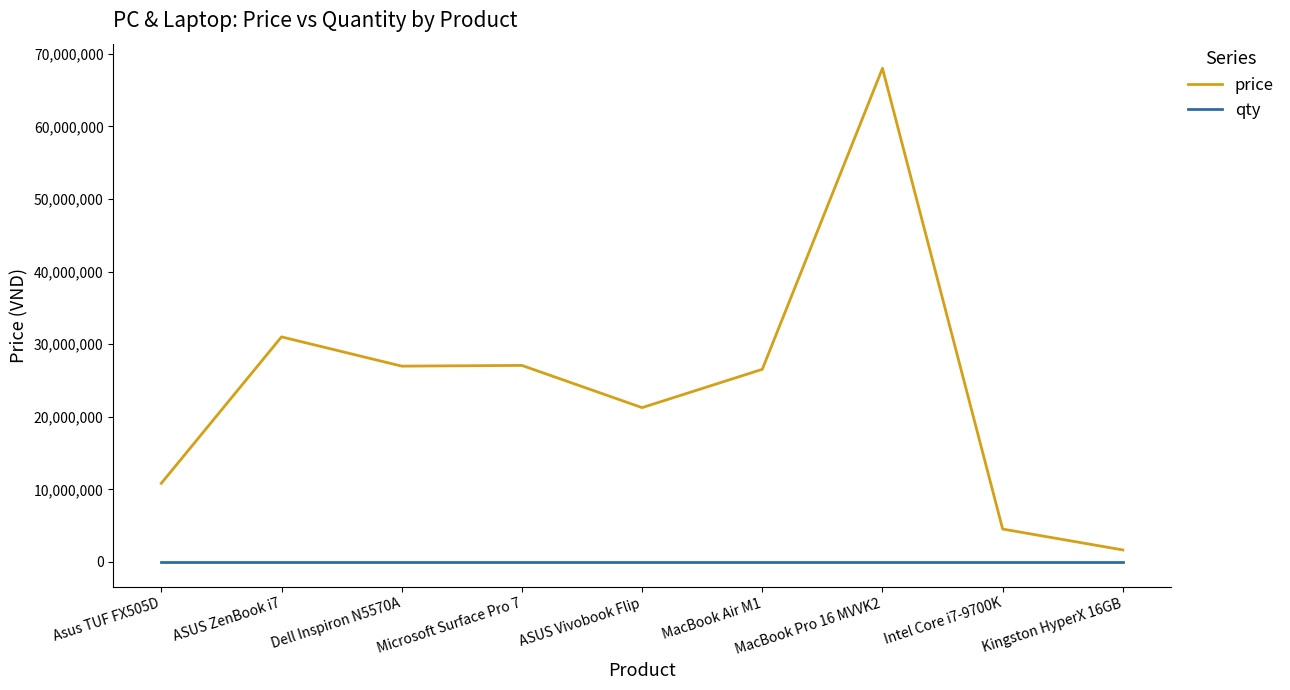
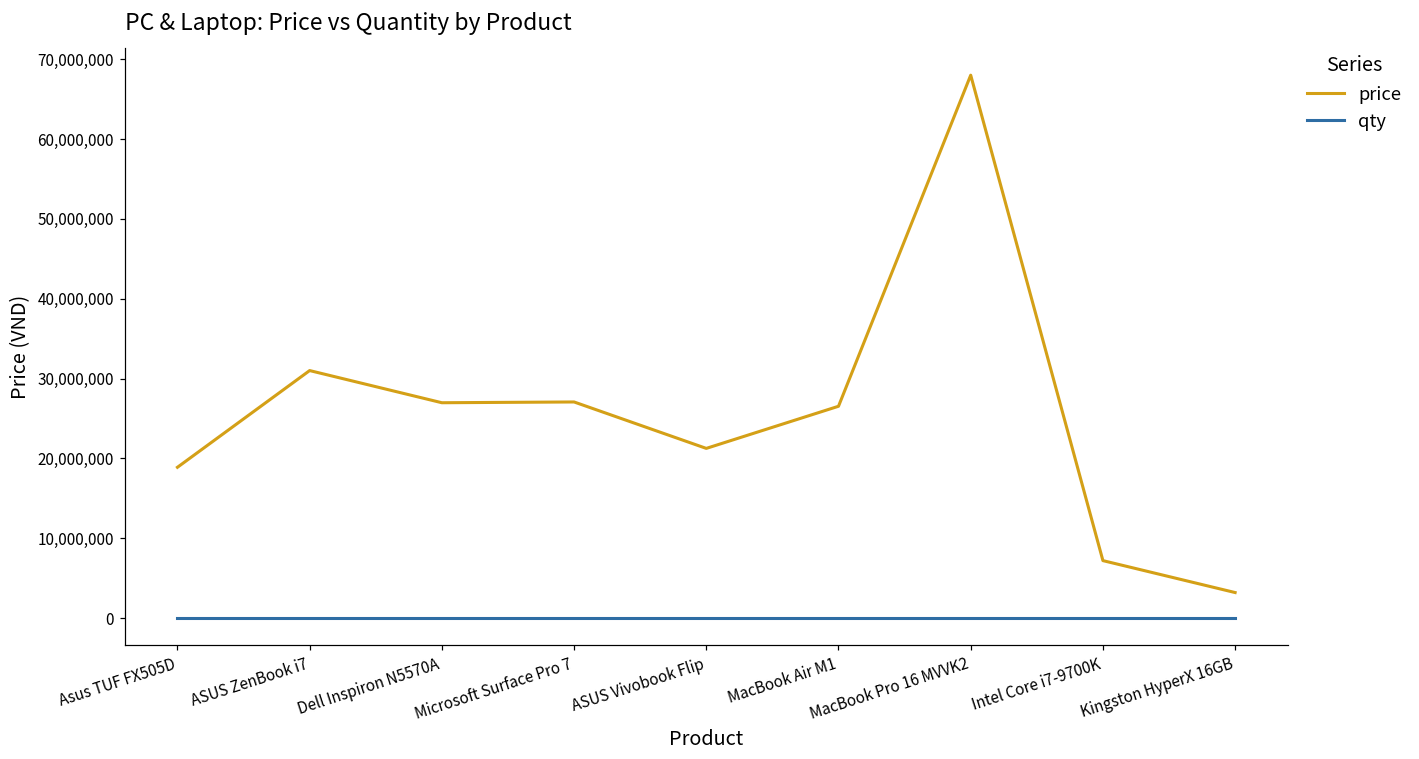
price, Asus TUF FX505D: 11,000,000 -> 19,000,000
price, Intel Core i7-9700K: 5,000,000 -> 7,000,000
price, Kingston HyperX 16GB: 2,000,000 -> 3,000,000
